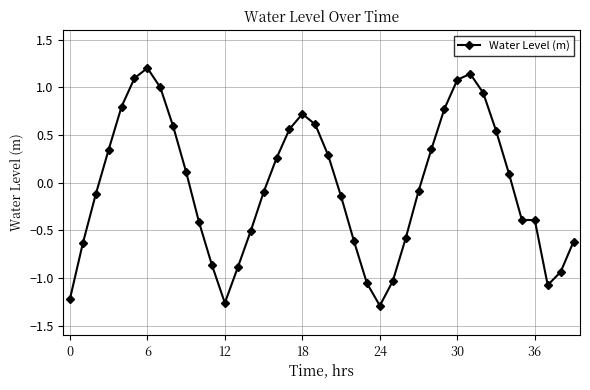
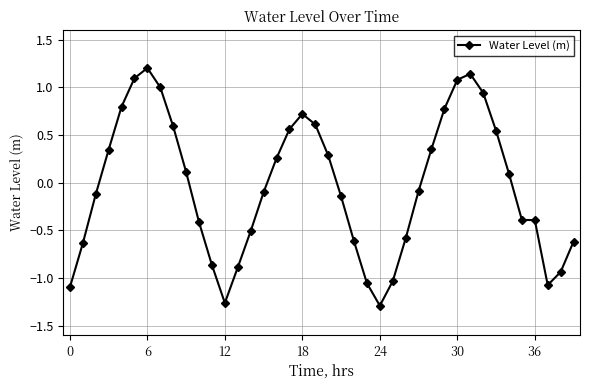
0: -1.2 -> -1.1
